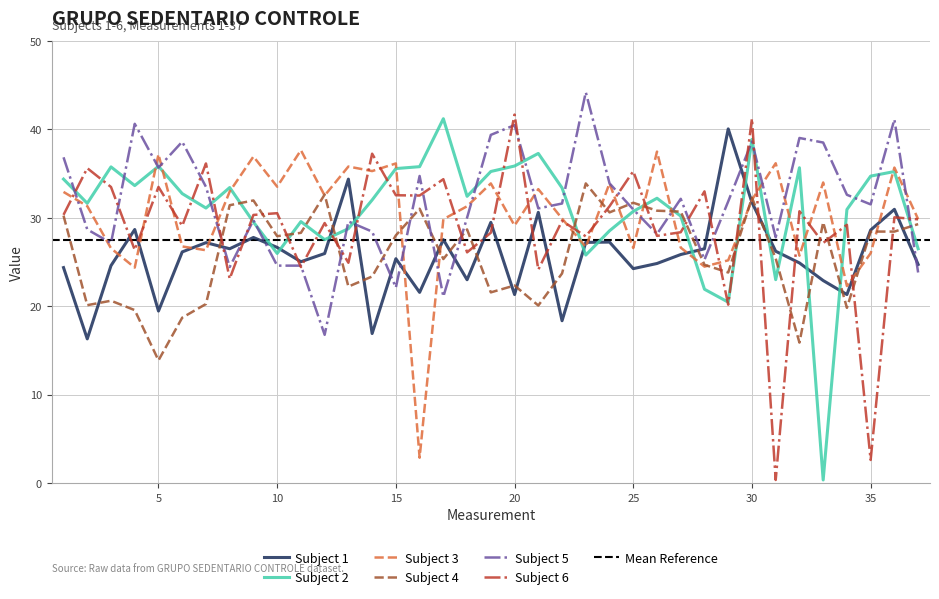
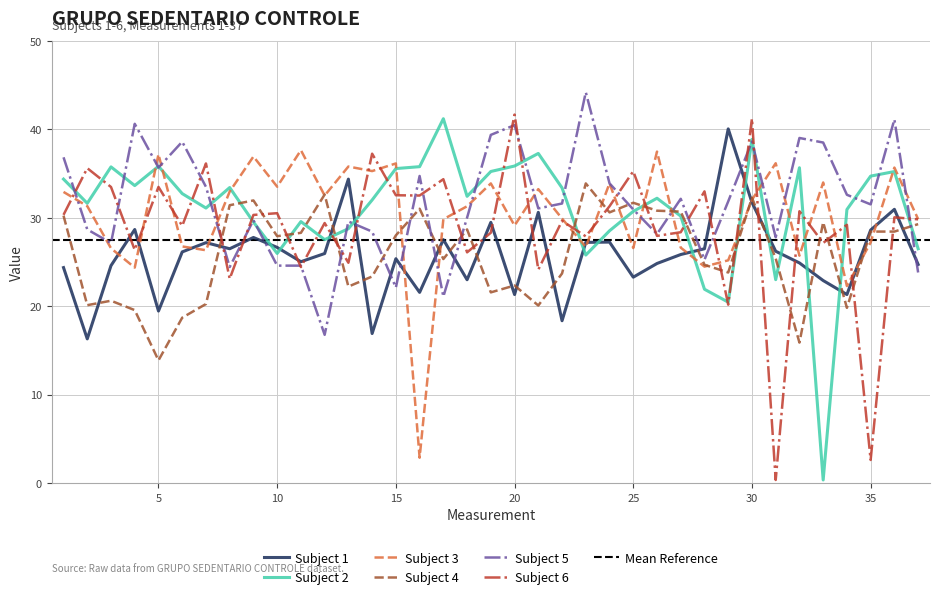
Subject 1, 25: 24 -> 23
Subject 3, 35: 26 -> 27
